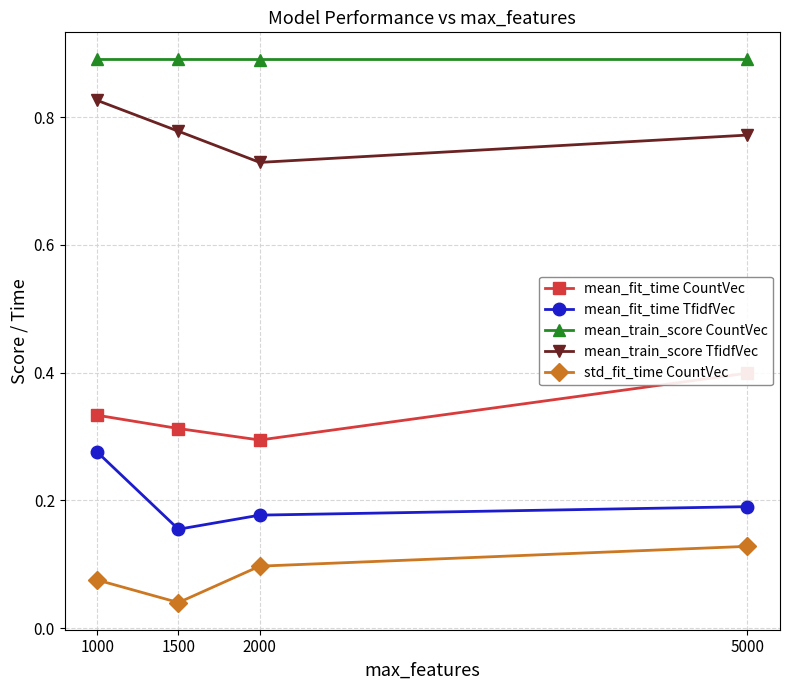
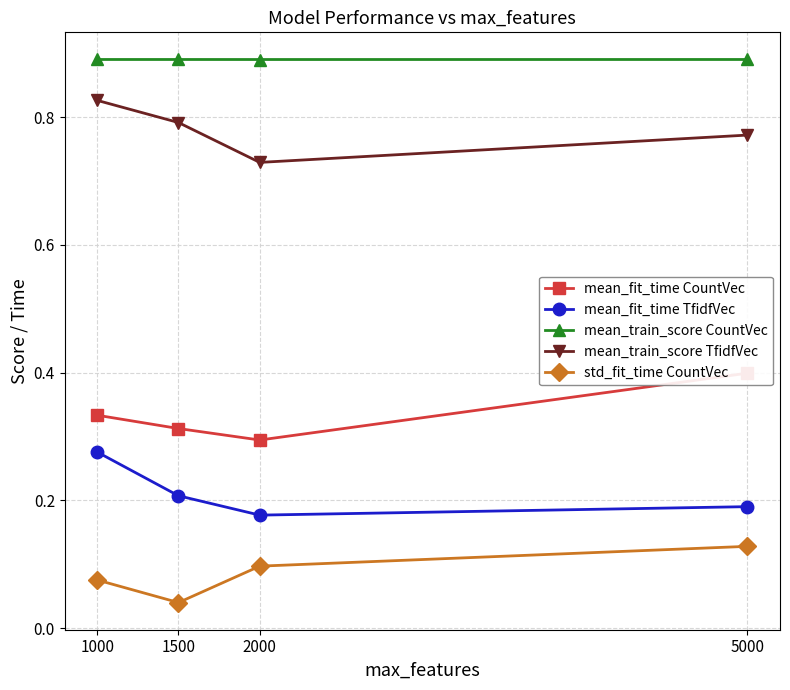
mean_fit_time TfidfVec, 1500: 0.15 -> 0.21
mean_train_score TfidfVec, 1500: 0.78 -> 0.79
